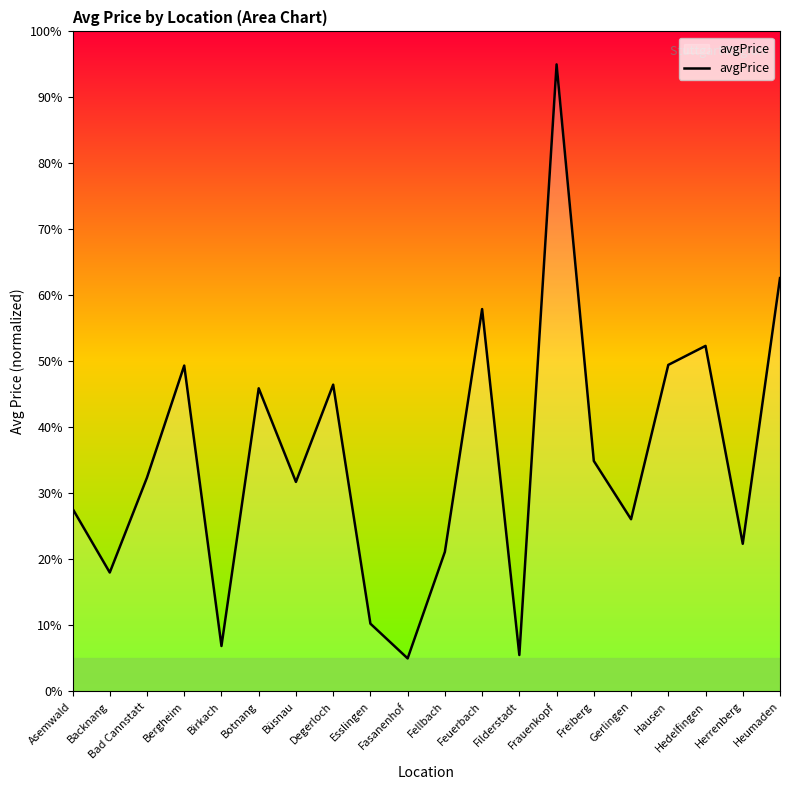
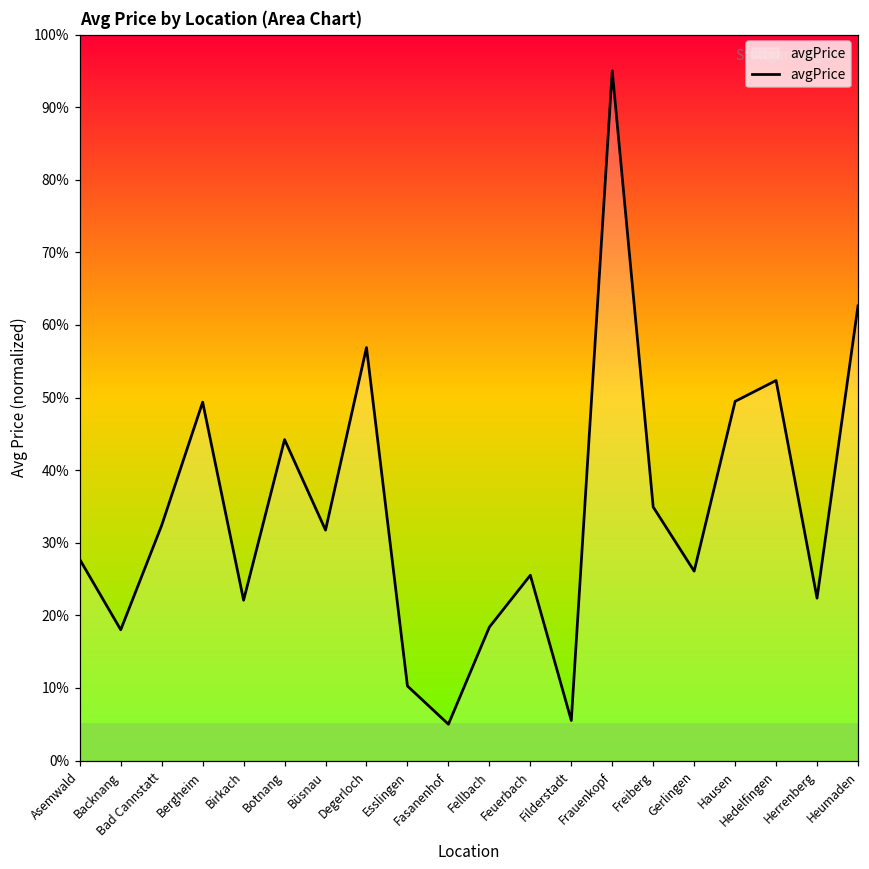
Birkach: 7% -> 22%
Botnang: 46% -> 44%
Degerloch: 46% -> 57%
Fellbach: 21% -> 18%
Feuerbach: 58% -> 26%
